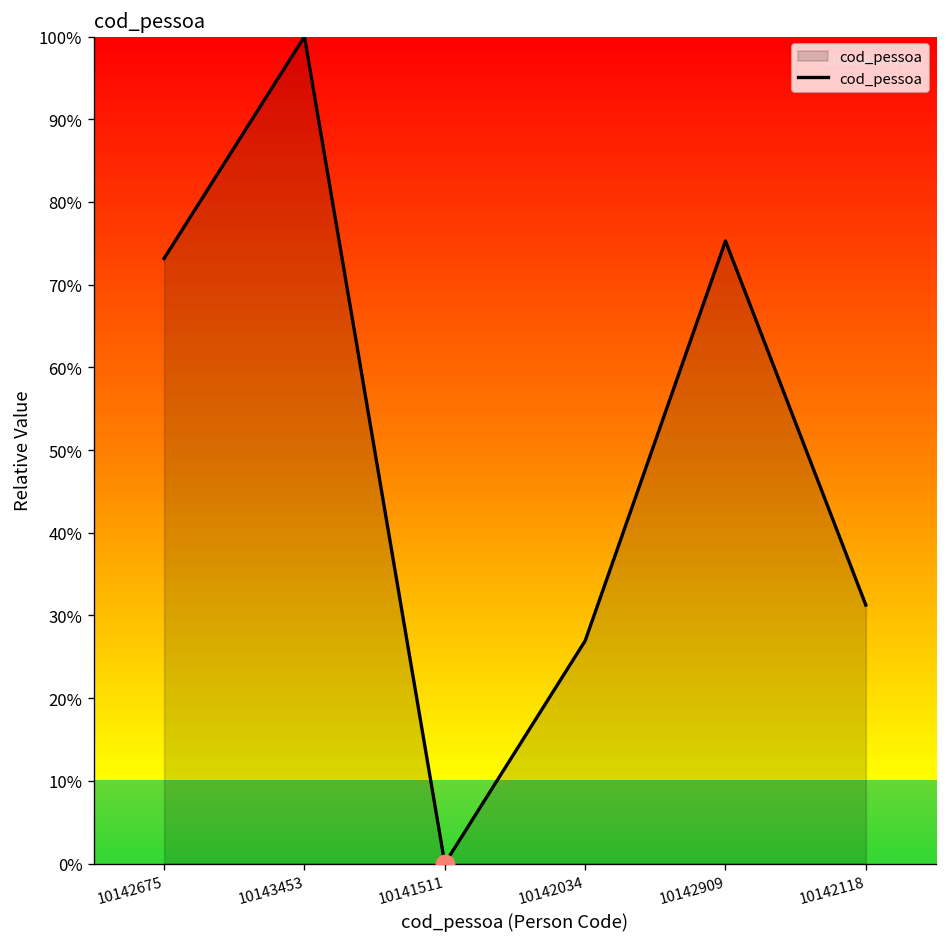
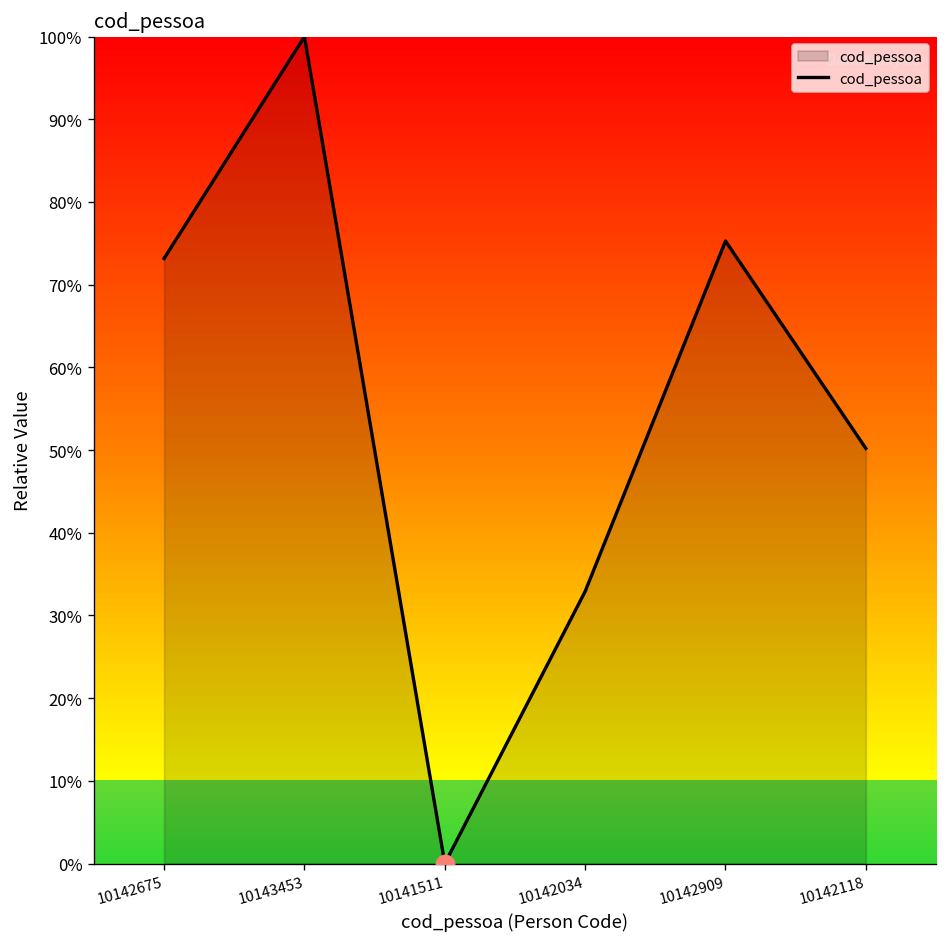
cod_pessoa, 10142034: 27% -> 33%
cod_pessoa, 10142118: 31% -> 50%
